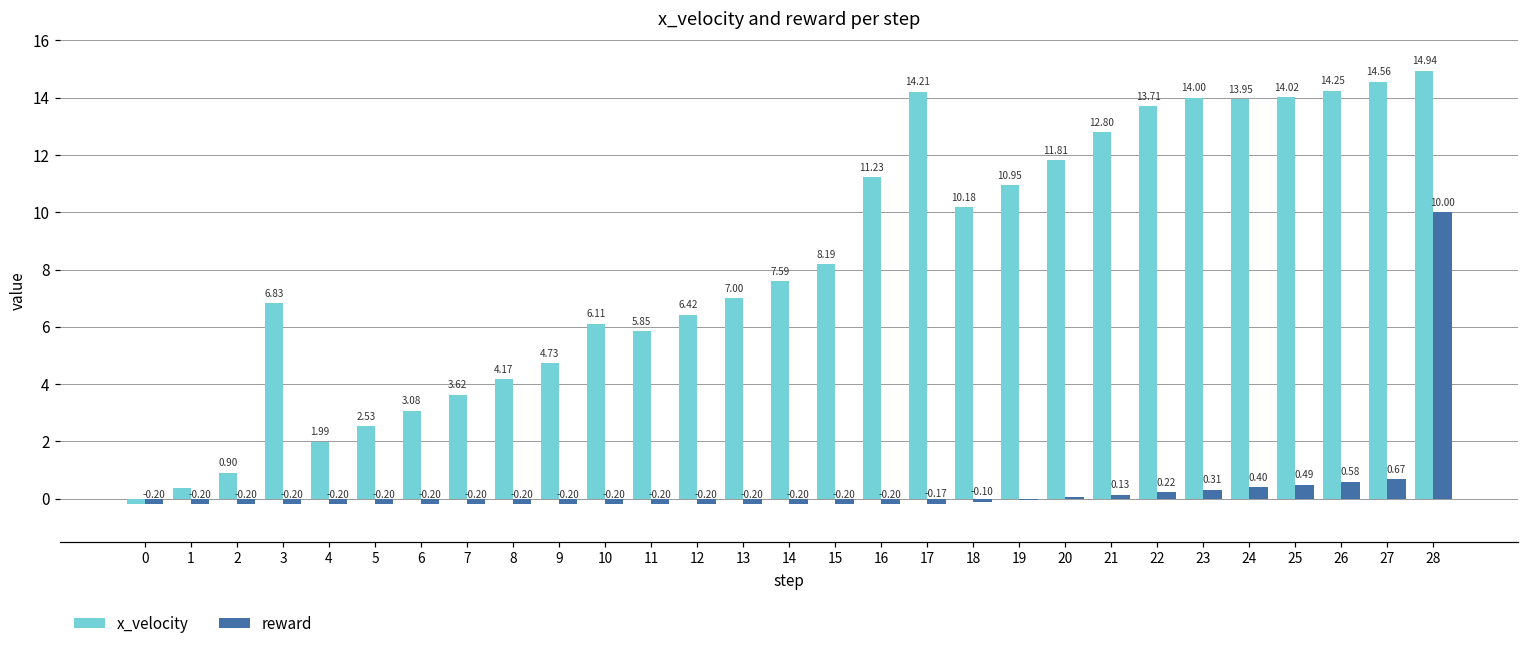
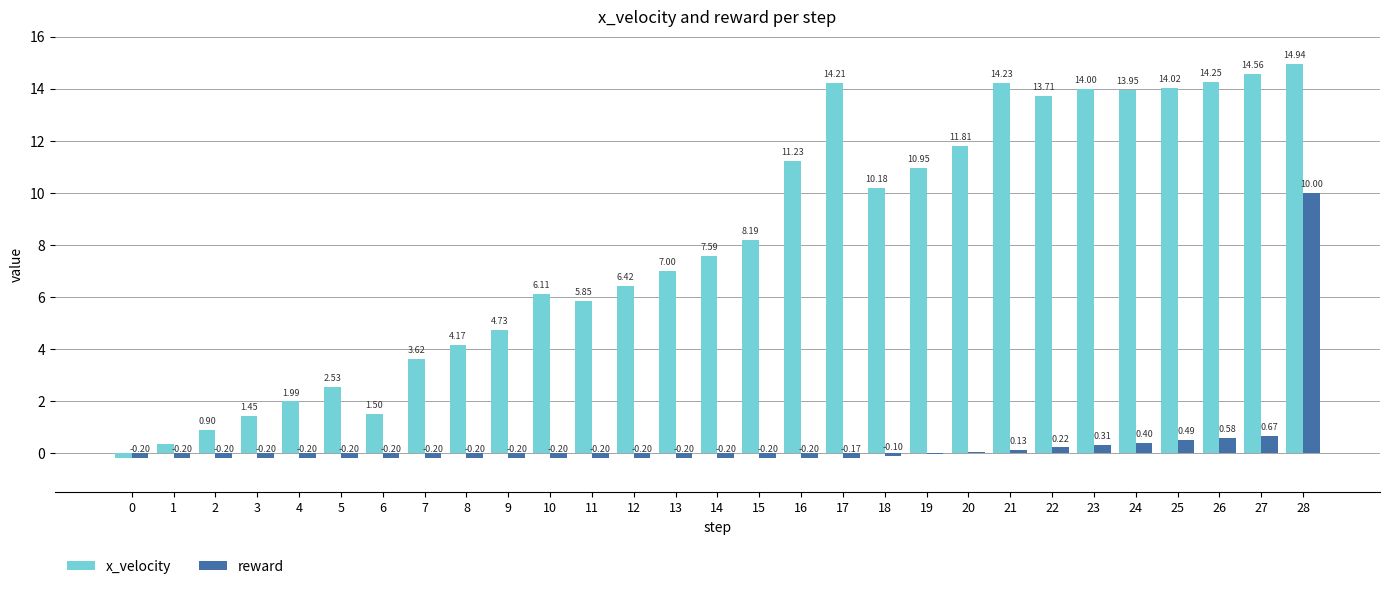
x_velocity, 3: 6.83 -> 1.45
x_velocity, 6: 3.08 -> 1.50
x_velocity, 21: 12.80 -> 14.23
